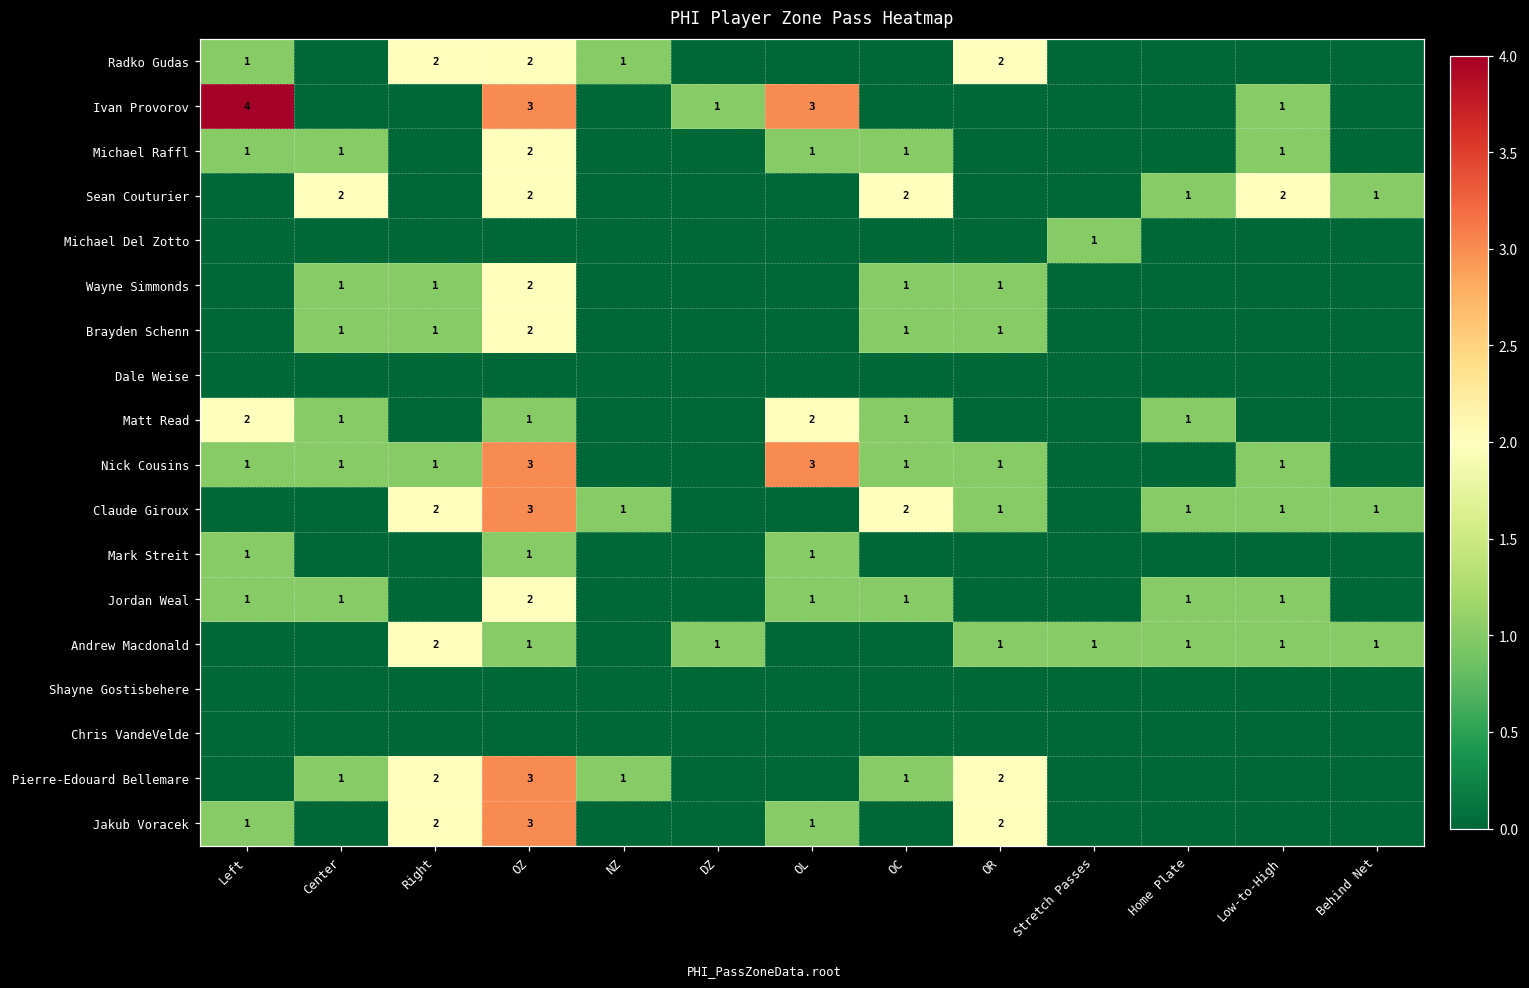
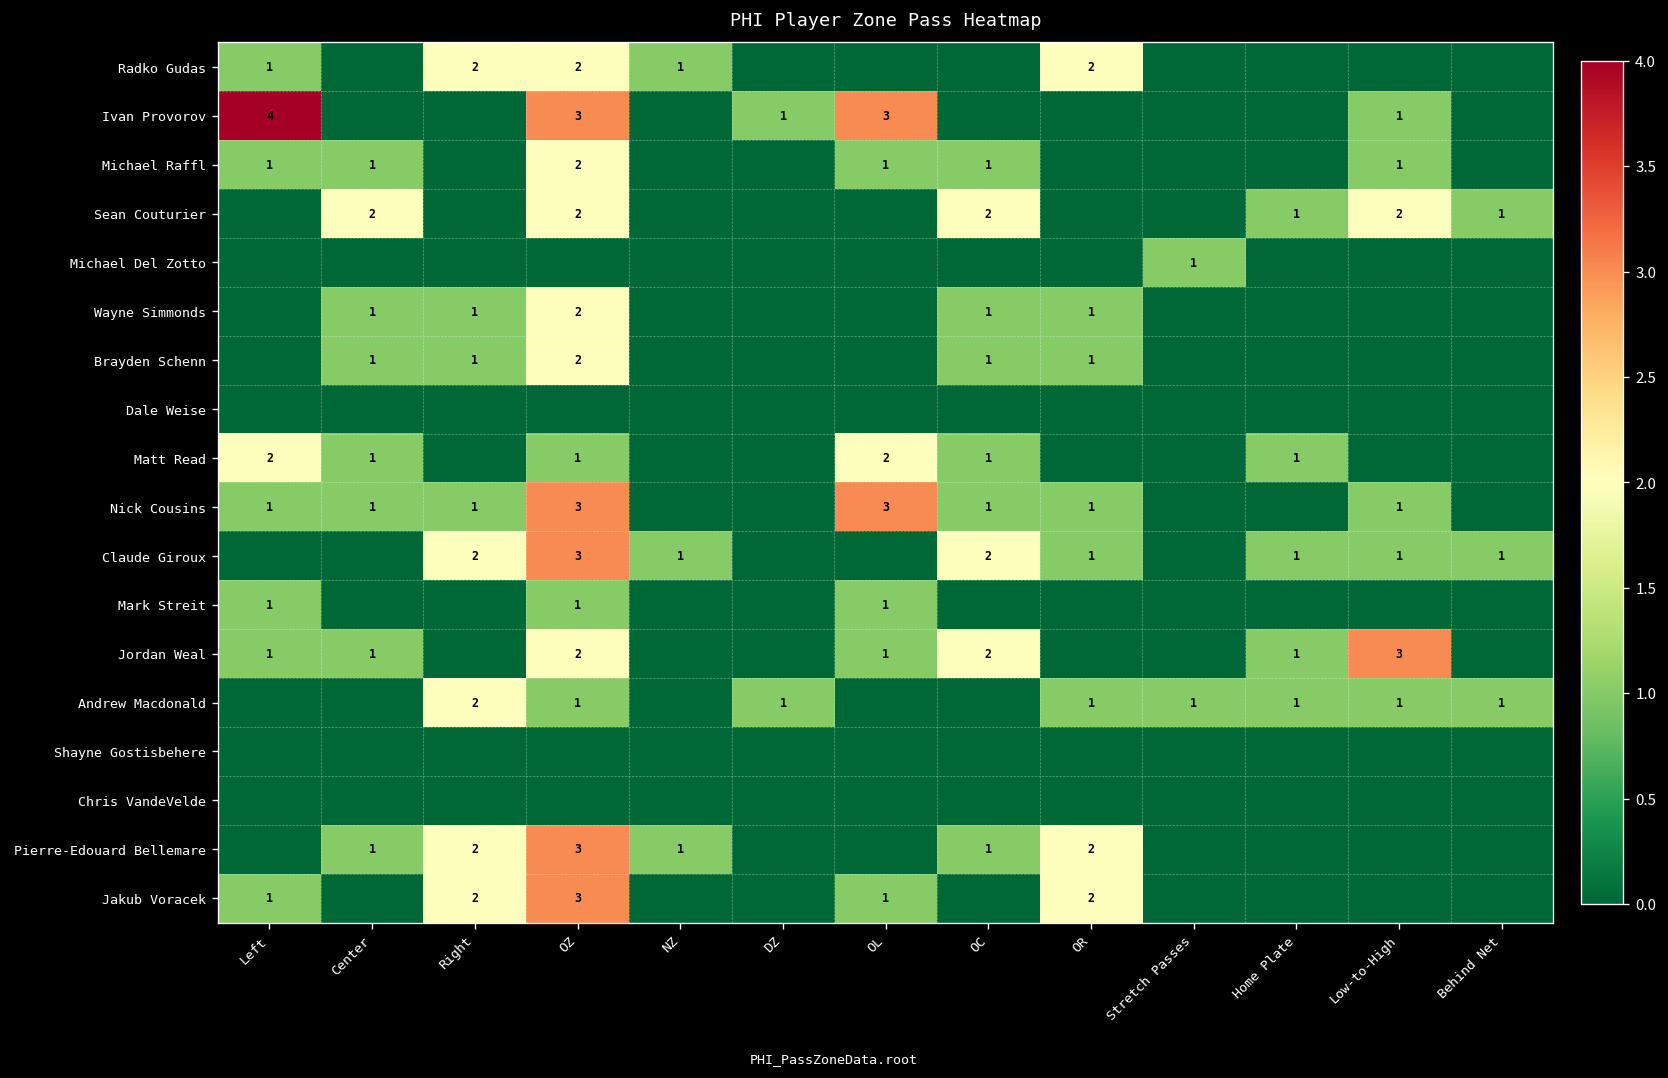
Jordan Weal, OC: 1 -> 2
Jordan Weal, Low-to-High: 1 -> 3
